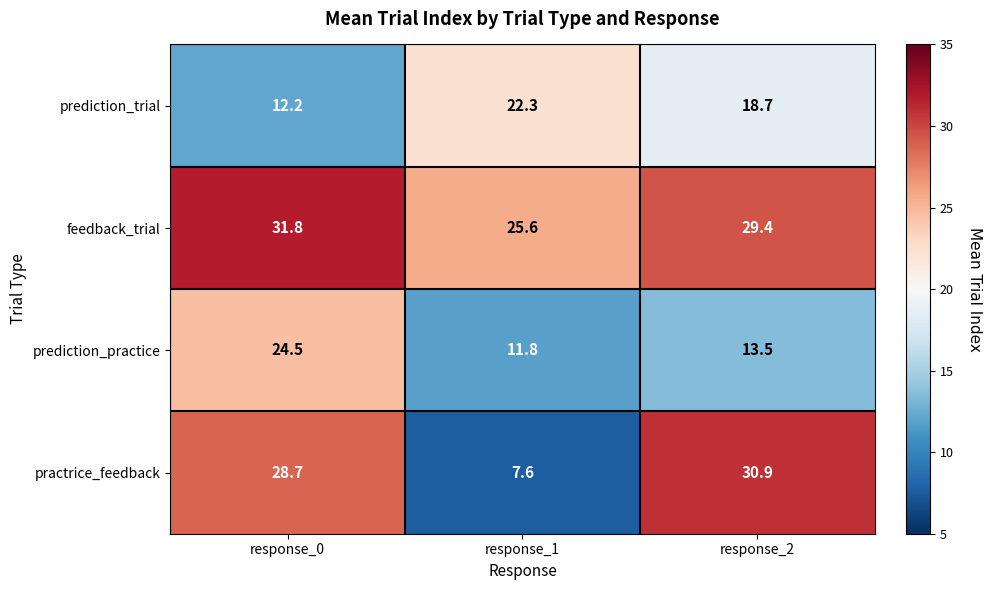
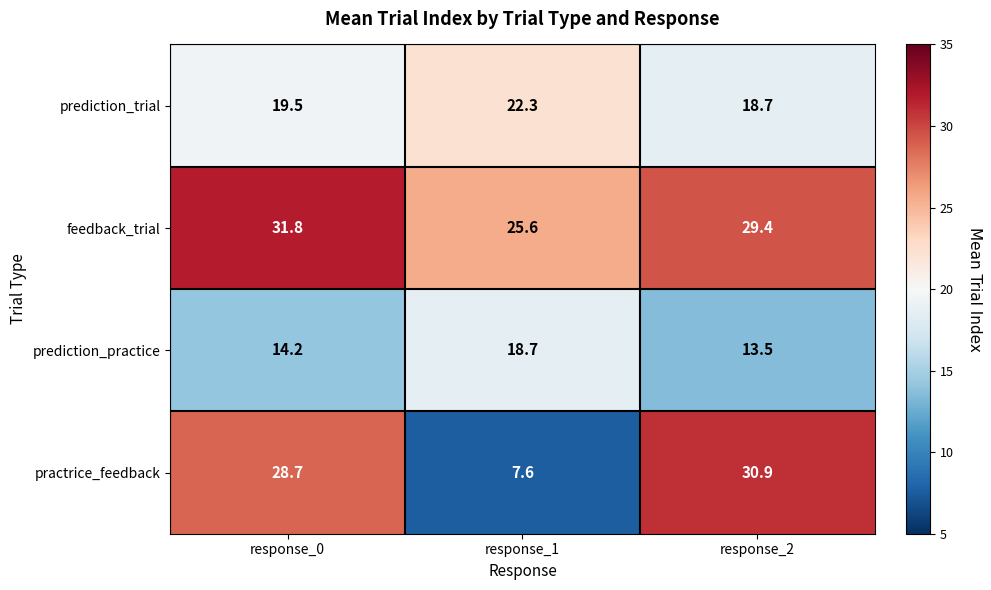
prediction_trial, response_0: 12.2 -> 19.5
prediction_practice, response_0: 24.5 -> 14.2
prediction_practice, response_1: 11.8 -> 18.7
